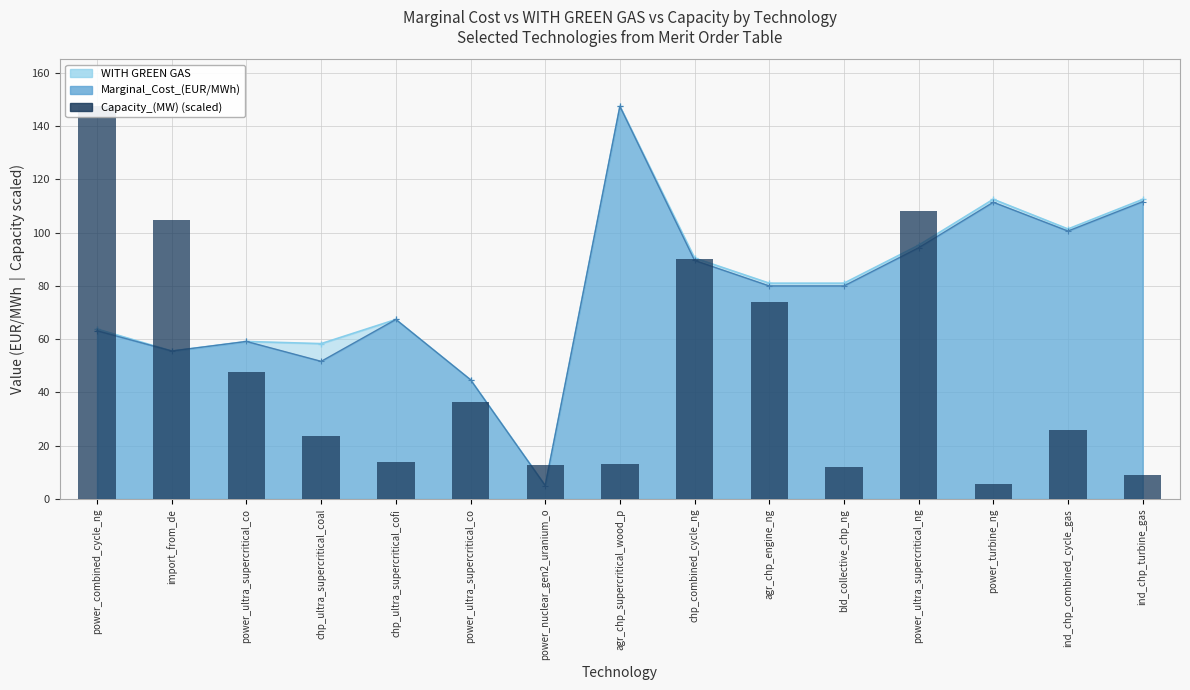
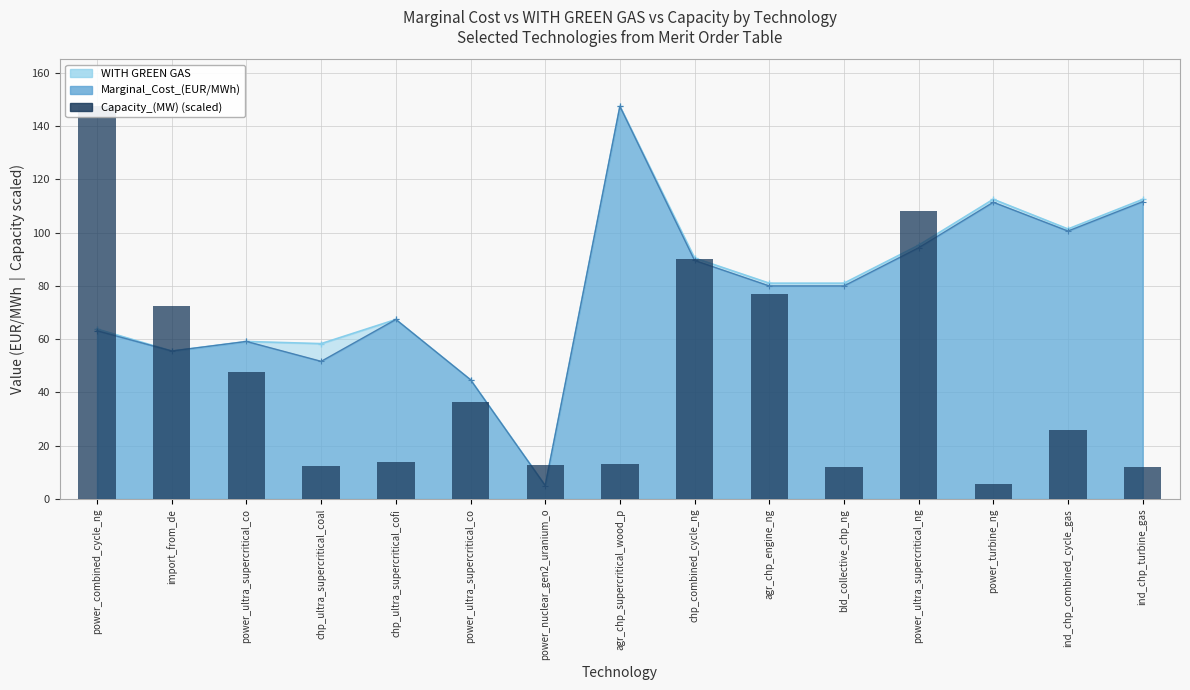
Capacity_(MW) (scaled), import_from_de: 105 -> 73
Capacity_(MW) (scaled), chp_ultra_supercritical_coal: 24 -> 12
Capacity_(MW) (scaled), agr_chp_engine_ng: 74 -> 77
Capacity_(MW) (scaled), ind_chp_turbine_gas: 9 -> 12
